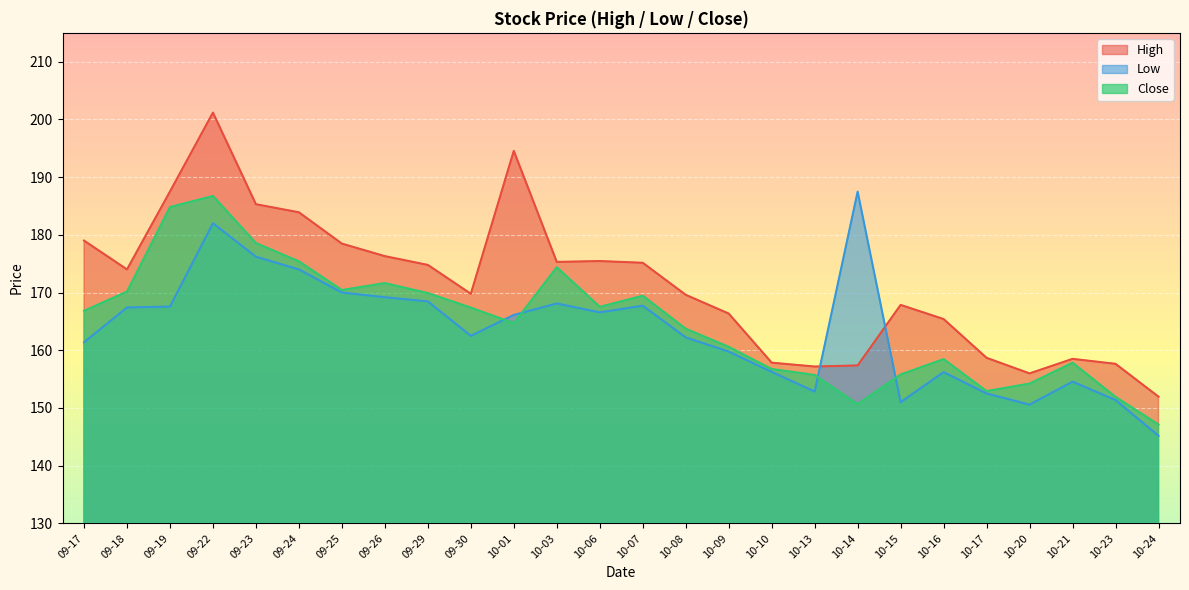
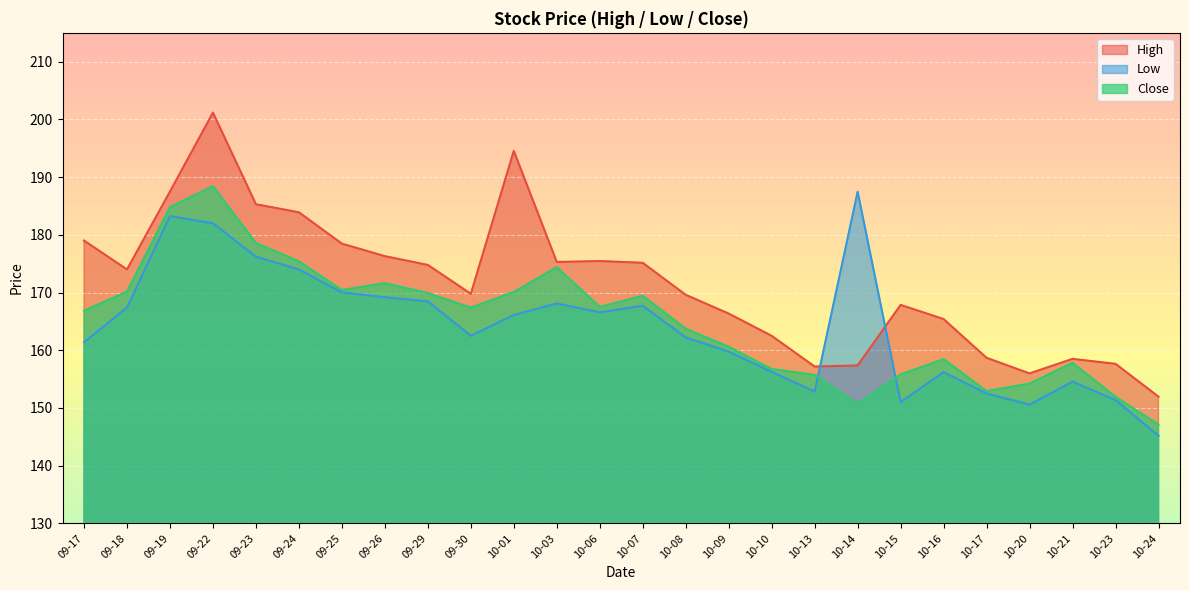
Low, 09-19: 168 -> 183
Close, 09-22: 187 -> 188
Close, 10-01: 165 -> 170
High, 10-10: 158 -> 162
